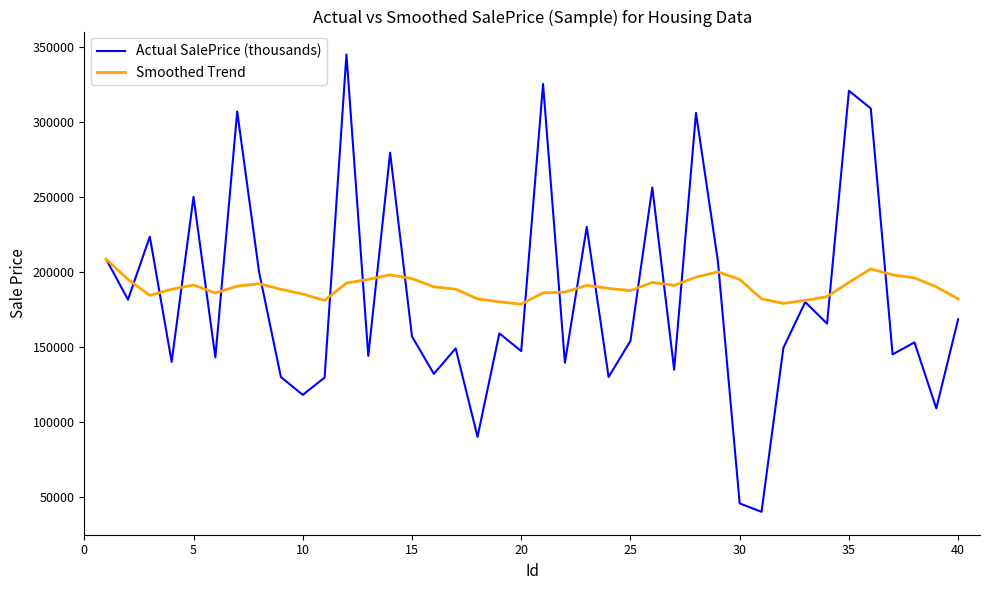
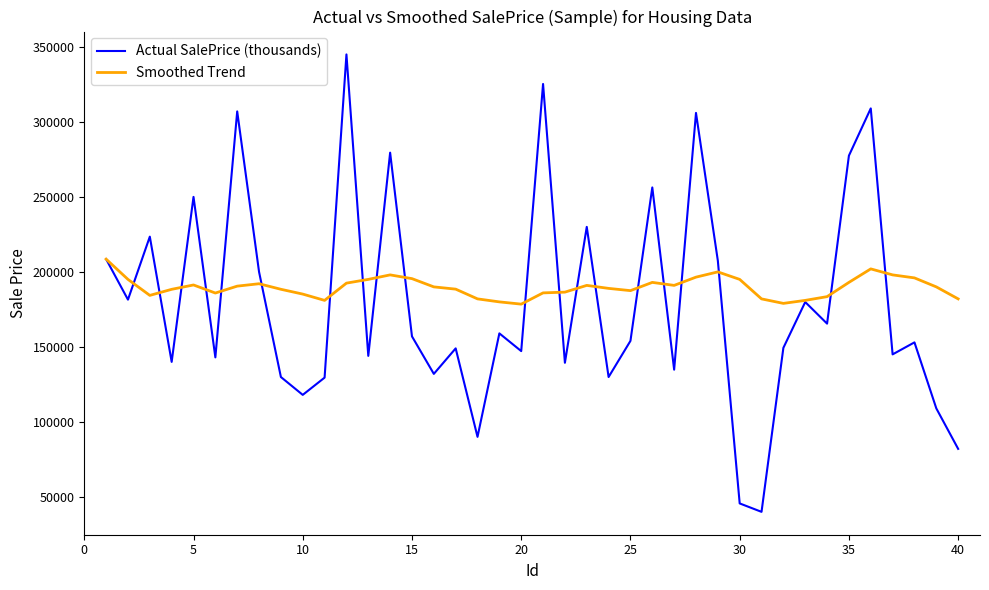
Actual SalePrice (thousands), 35: 321000 -> 278000
Actual SalePrice (thousands), 40: 168000 -> 82000
